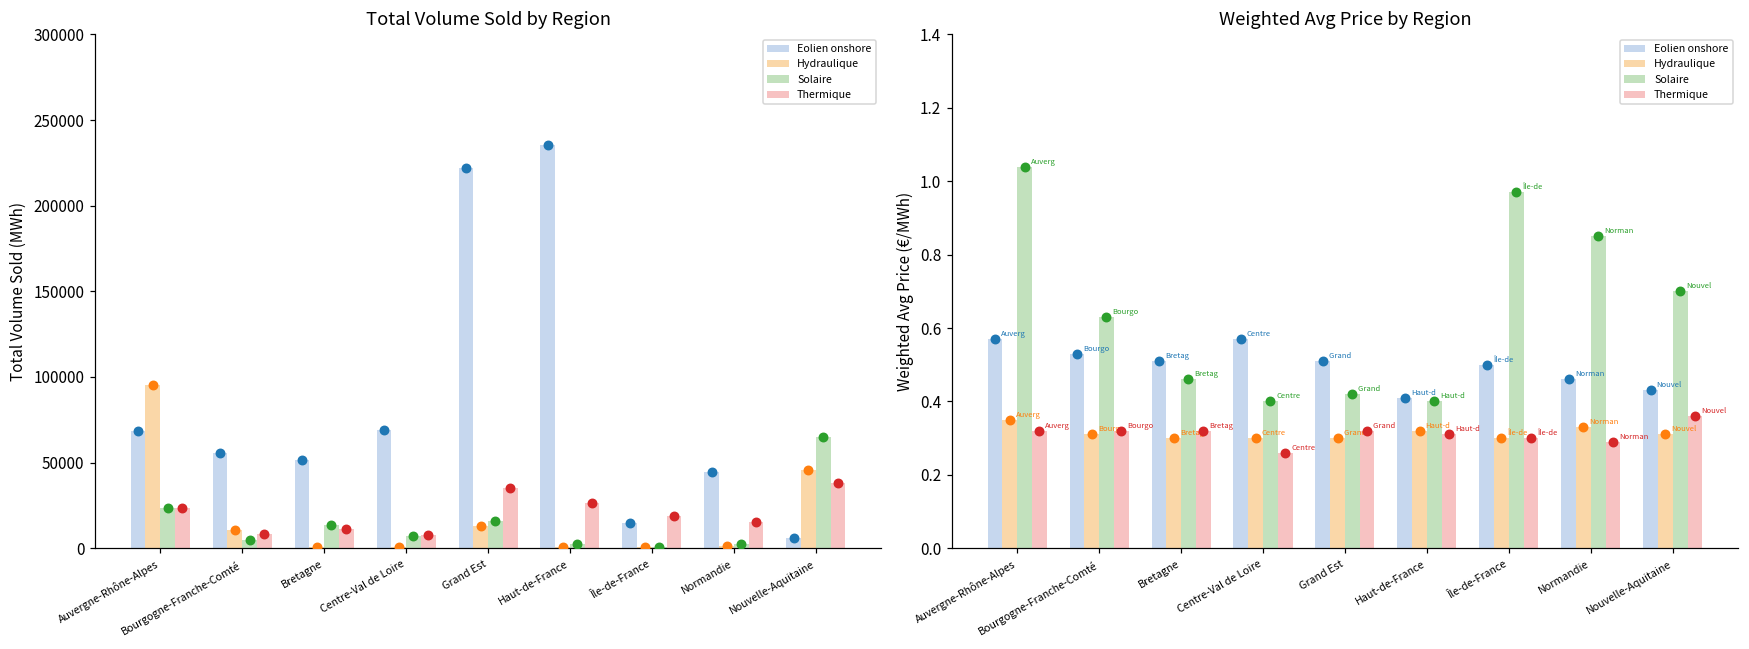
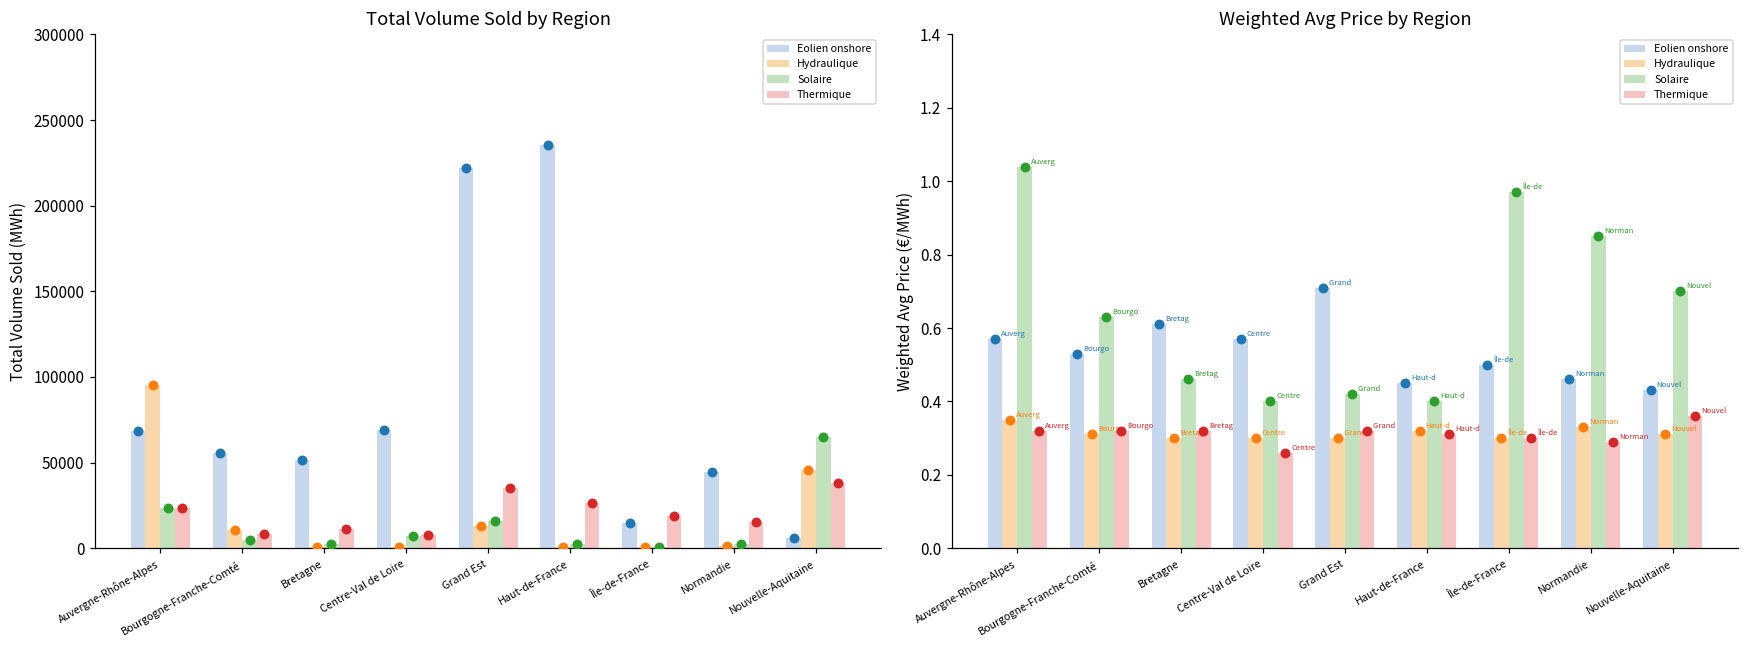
Total Volume Sold by Region, Solaire, Bretagne: 13000 -> 2000
Weighted Avg Price by Region, Eolien onshore, Bretagne: 0.51 -> 0.61
Weighted Avg Price by Region, Eolien onshore, Grand Est: 0.51 -> 0.71
Weighted Avg Price by Region, Eolien onshore, Haut-de-France: 0.41 -> 0.45
